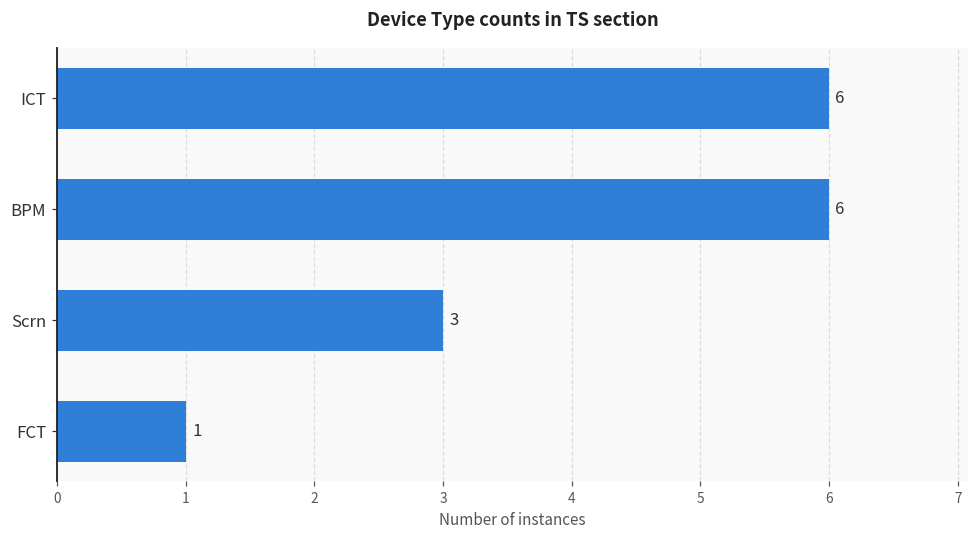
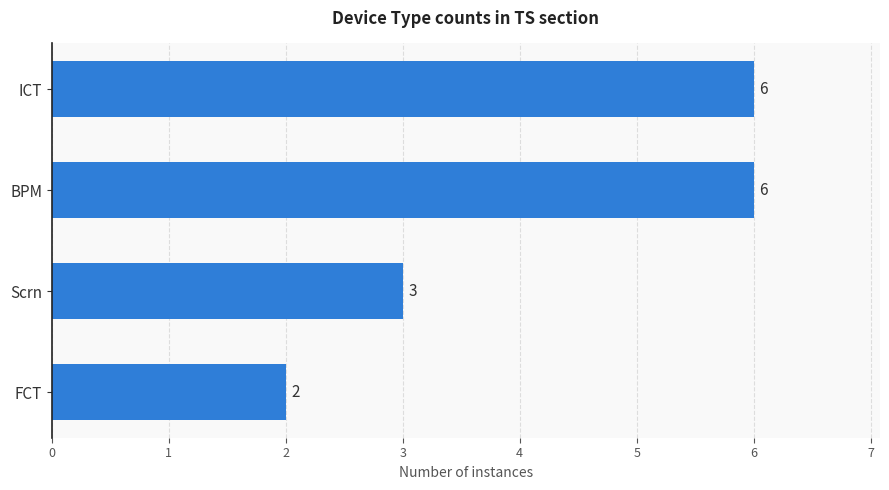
FCT: 1 -> 2
